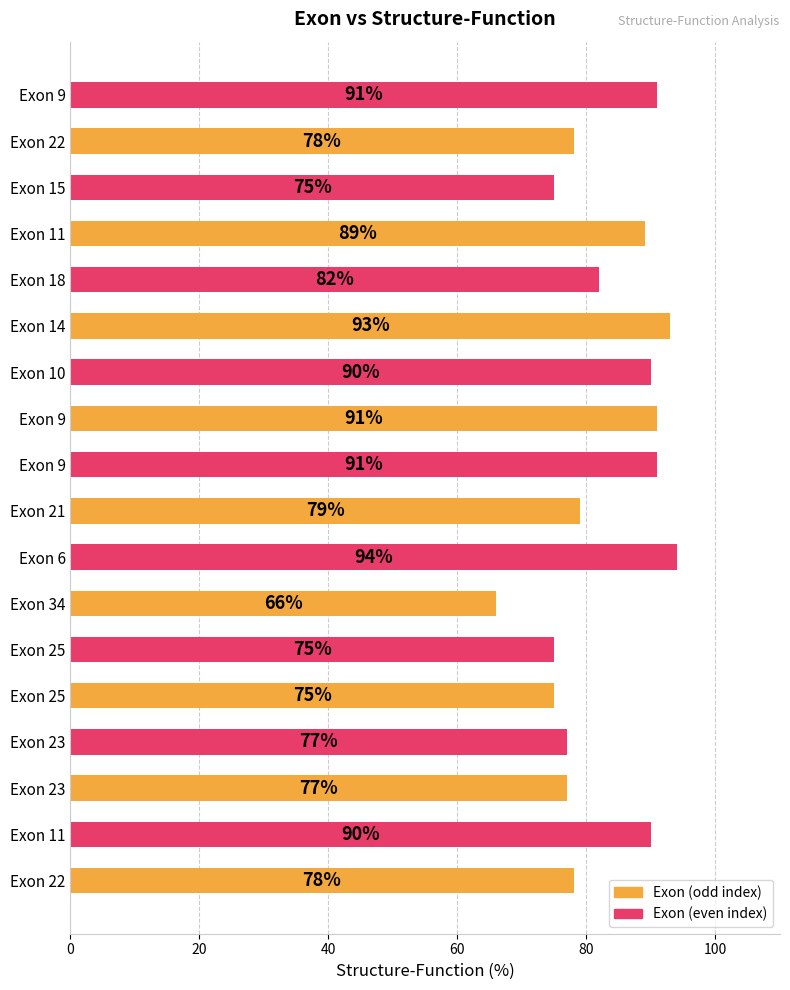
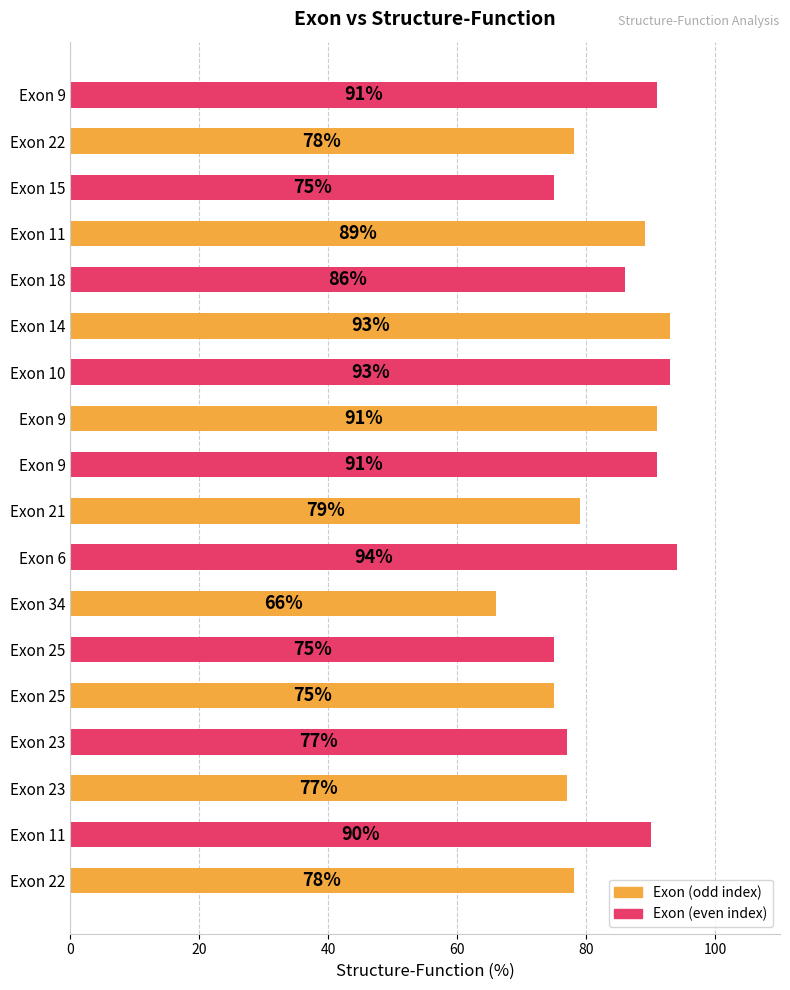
Exon 18: 82% -> 86%
Exon 10: 90% -> 93%
